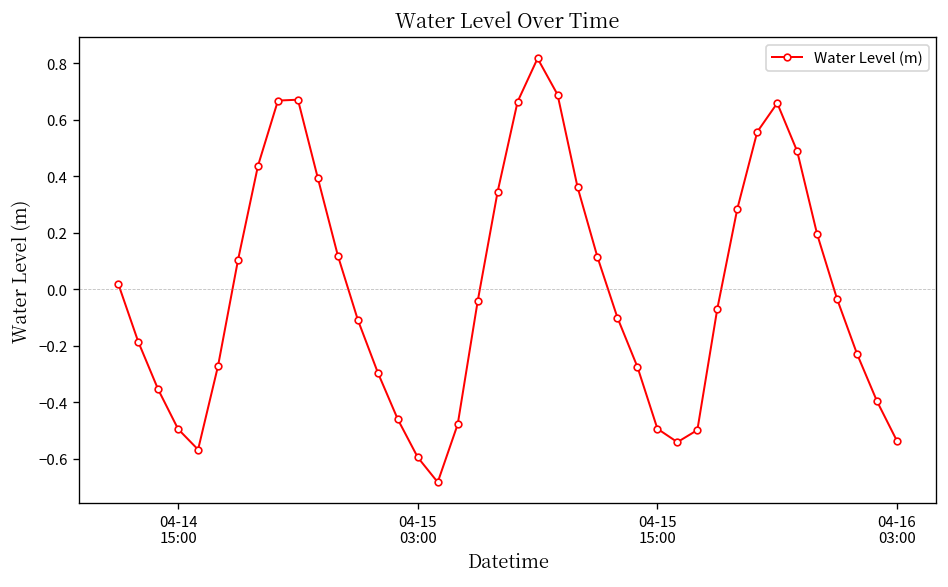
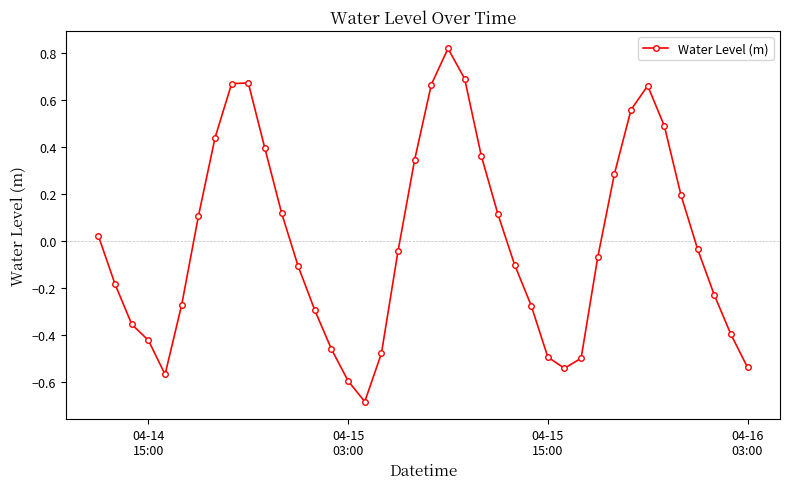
04-14 15:00: -0.49 -> -0.42
